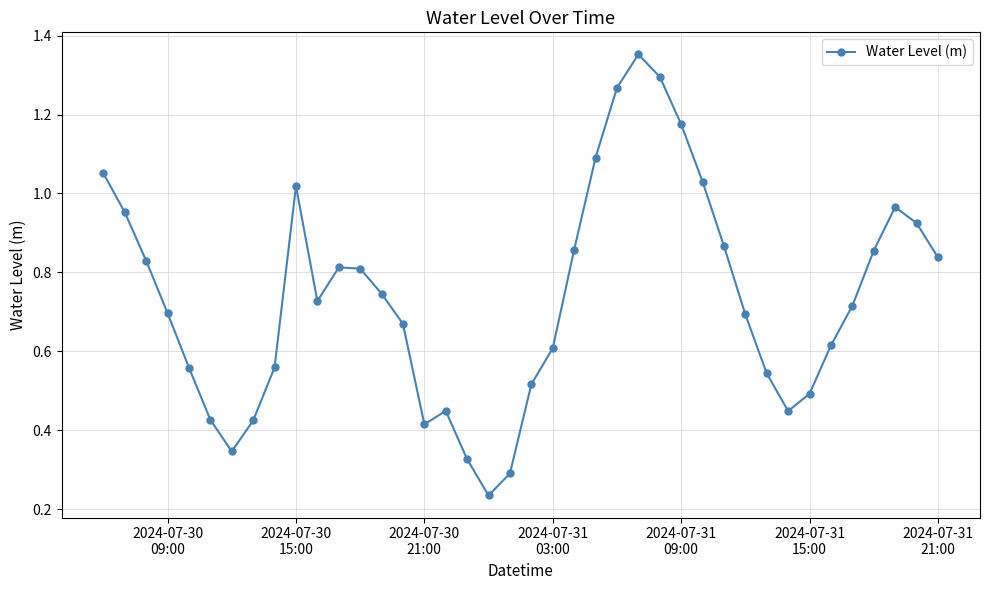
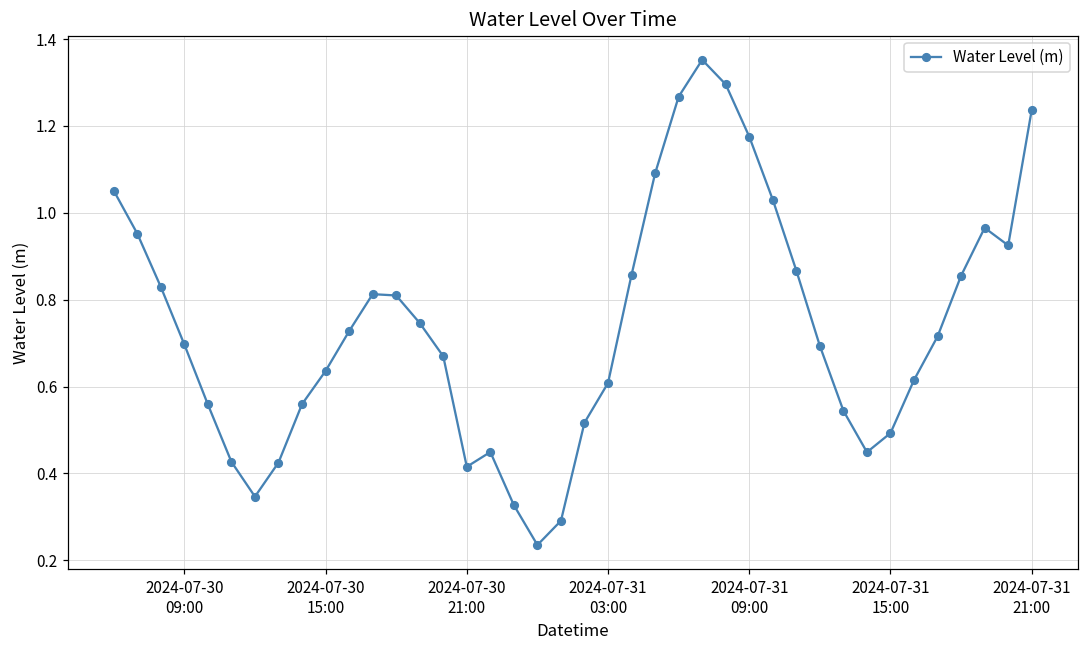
2024-07-30 15:00: 1.02 -> 0.64
2024-07-31 21:00: 0.84 -> 1.24
